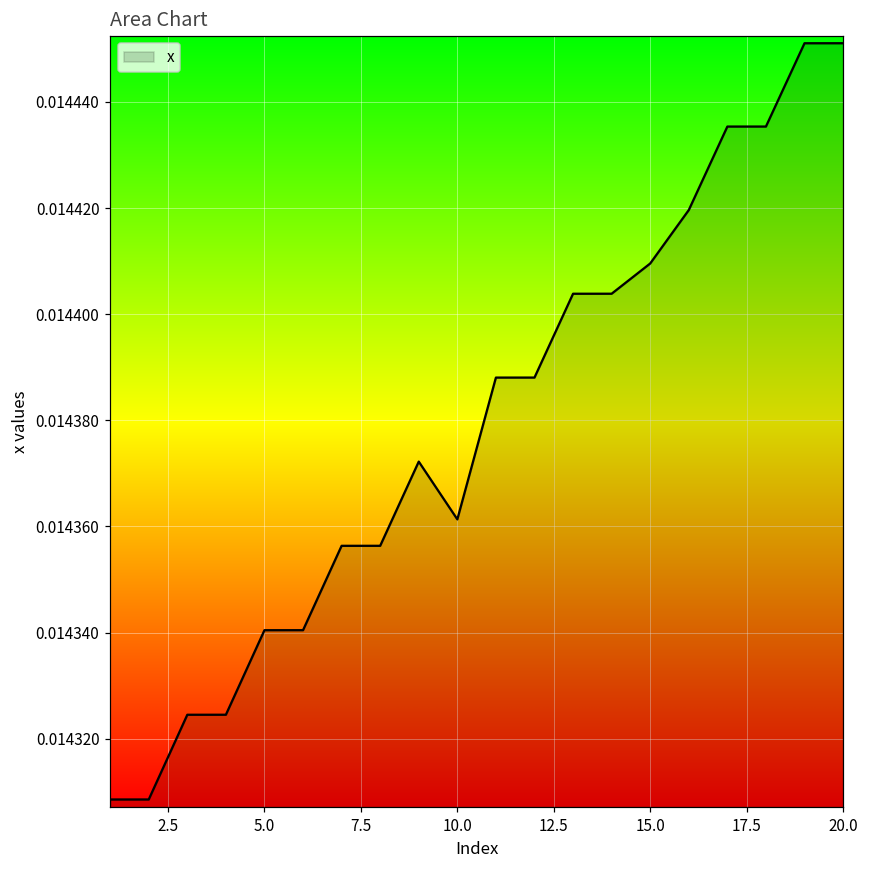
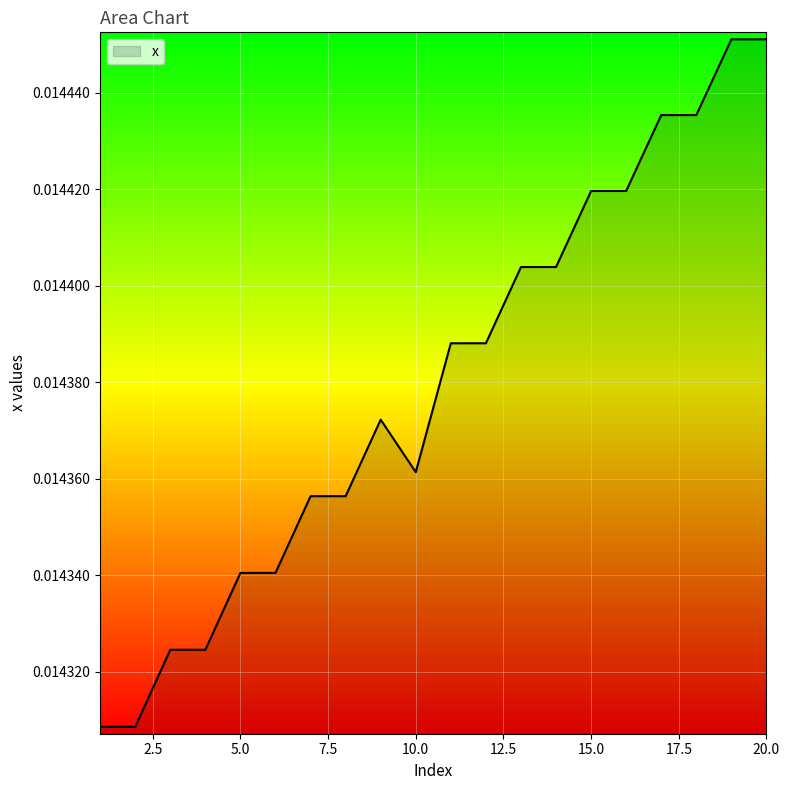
15.0: 0.014410 -> 0.014420
